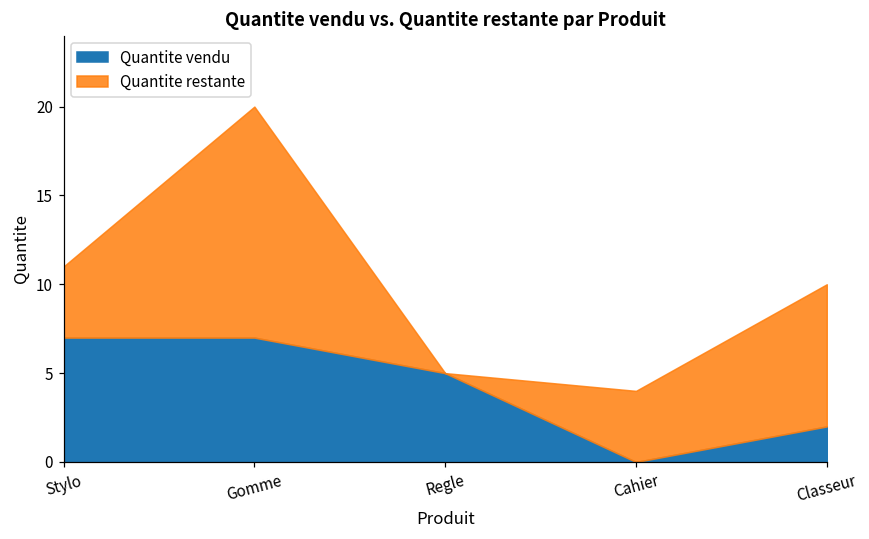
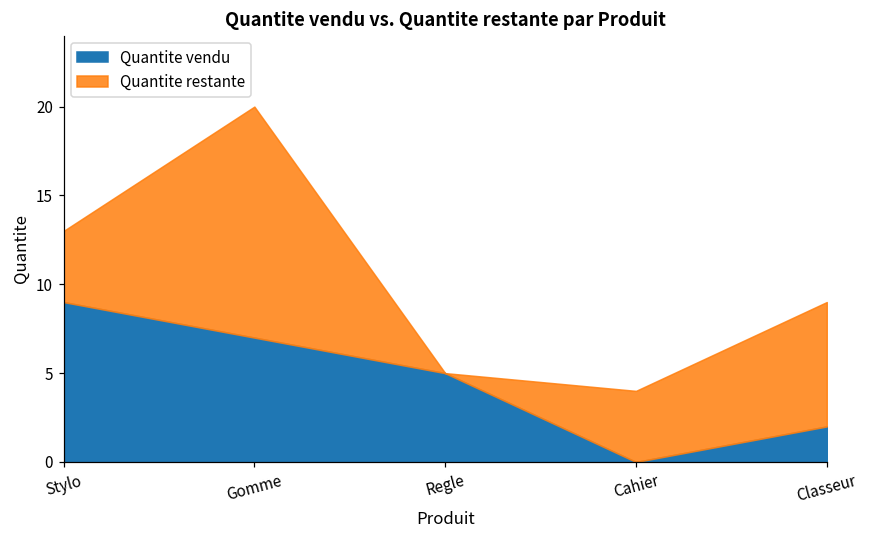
Quantite vendu, Stylo: 7 -> 9
Quantite restante, Classeur: 8 -> 7
